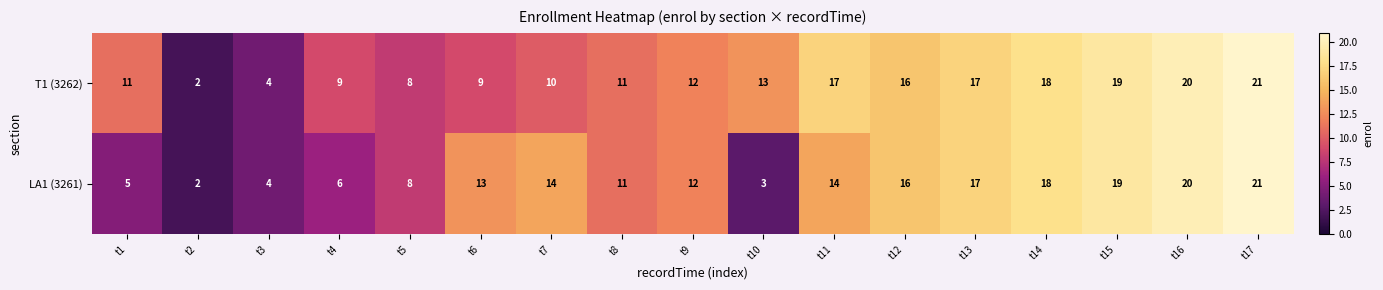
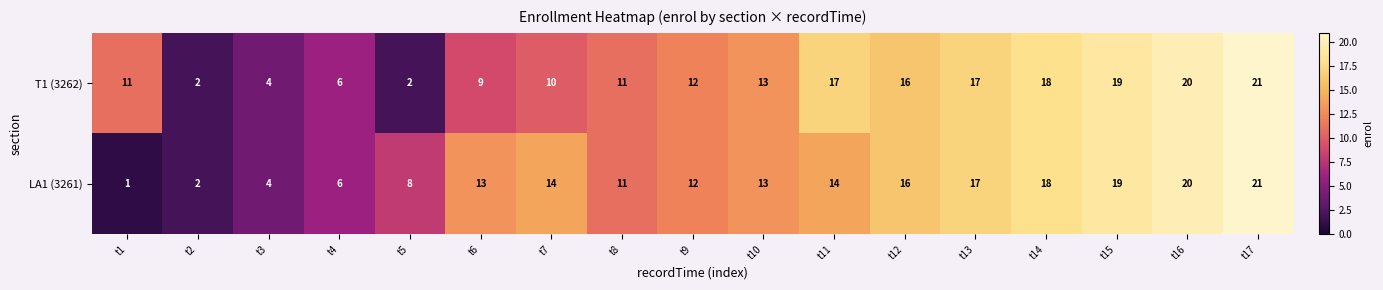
T1 (3262), t4: 9 -> 6
T1 (3262), t5: 8 -> 2
LA1 (3261), t1: 5 -> 1
LA1 (3261), t10: 3 -> 13
